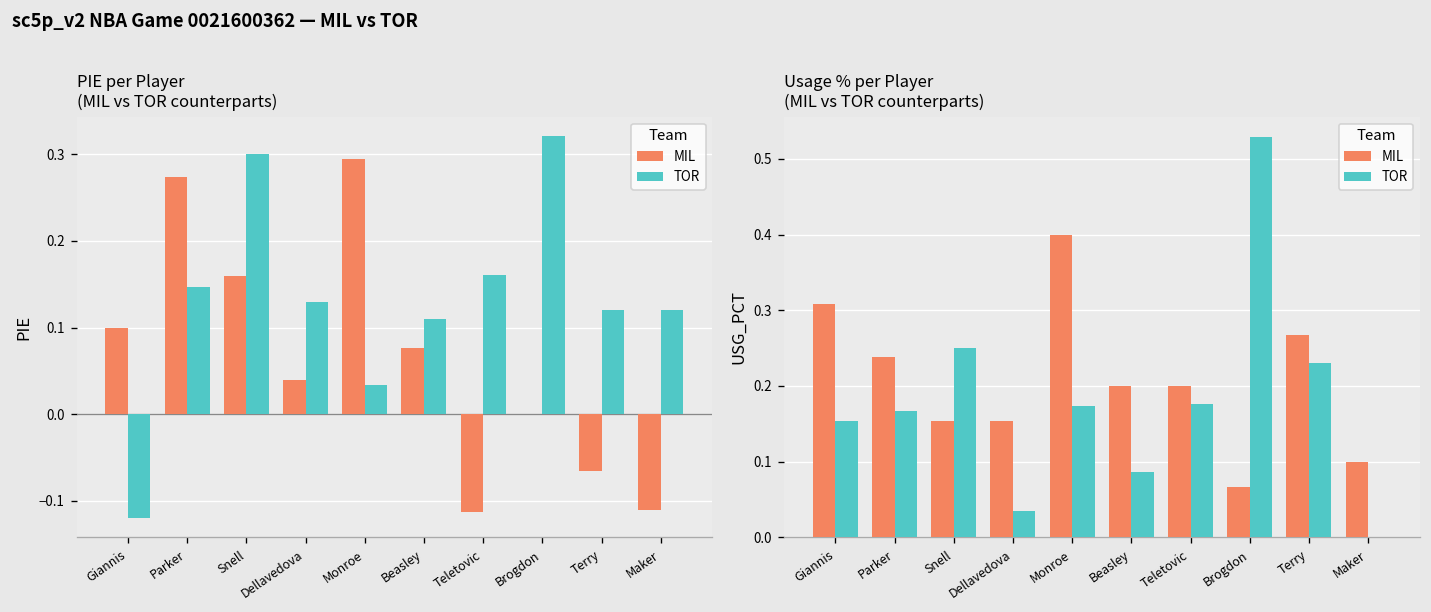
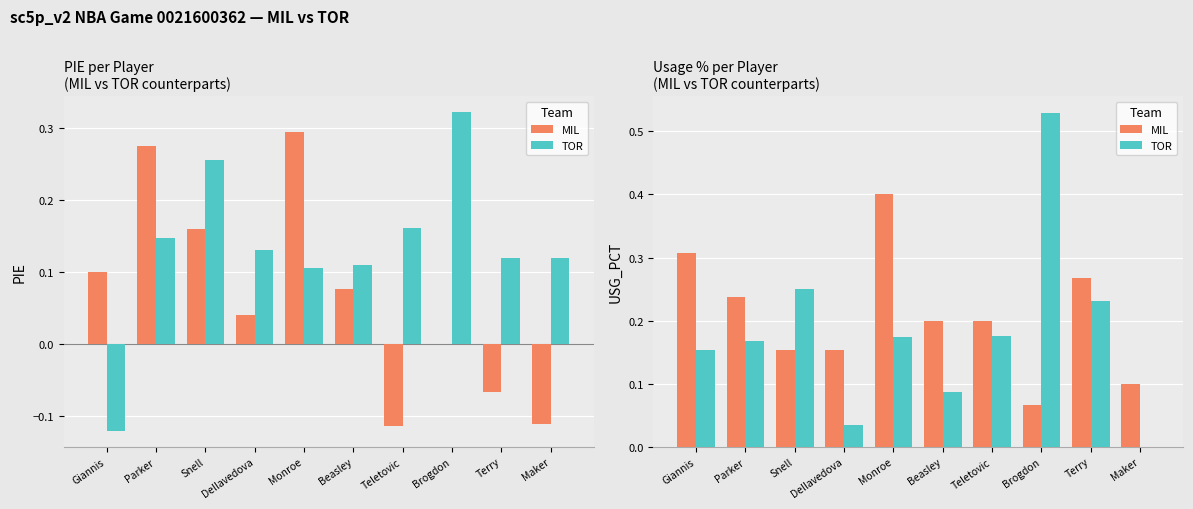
PIE per Player (MIL vs TOR counterparts), TOR, Snell: 0.30 -> 0.26
PIE per Player (MIL vs TOR counterparts), TOR, Monroe: 0.03 -> 0.11
